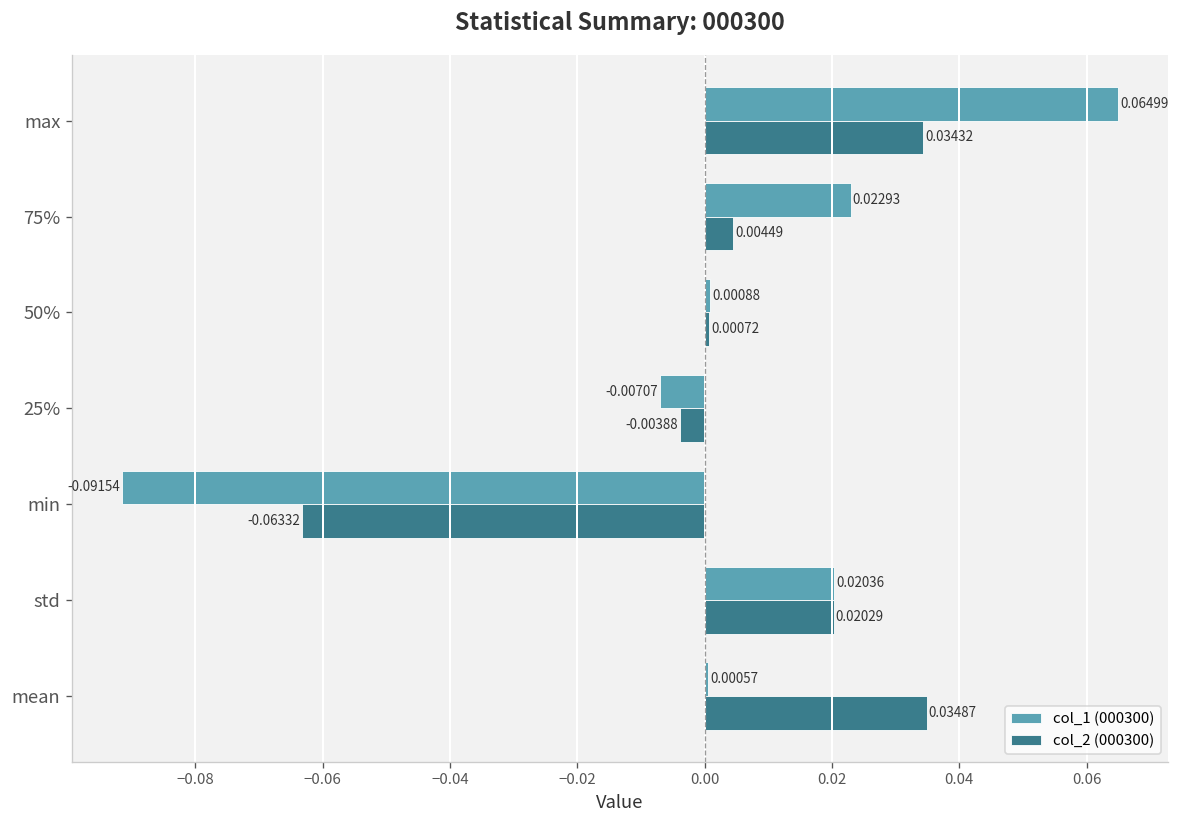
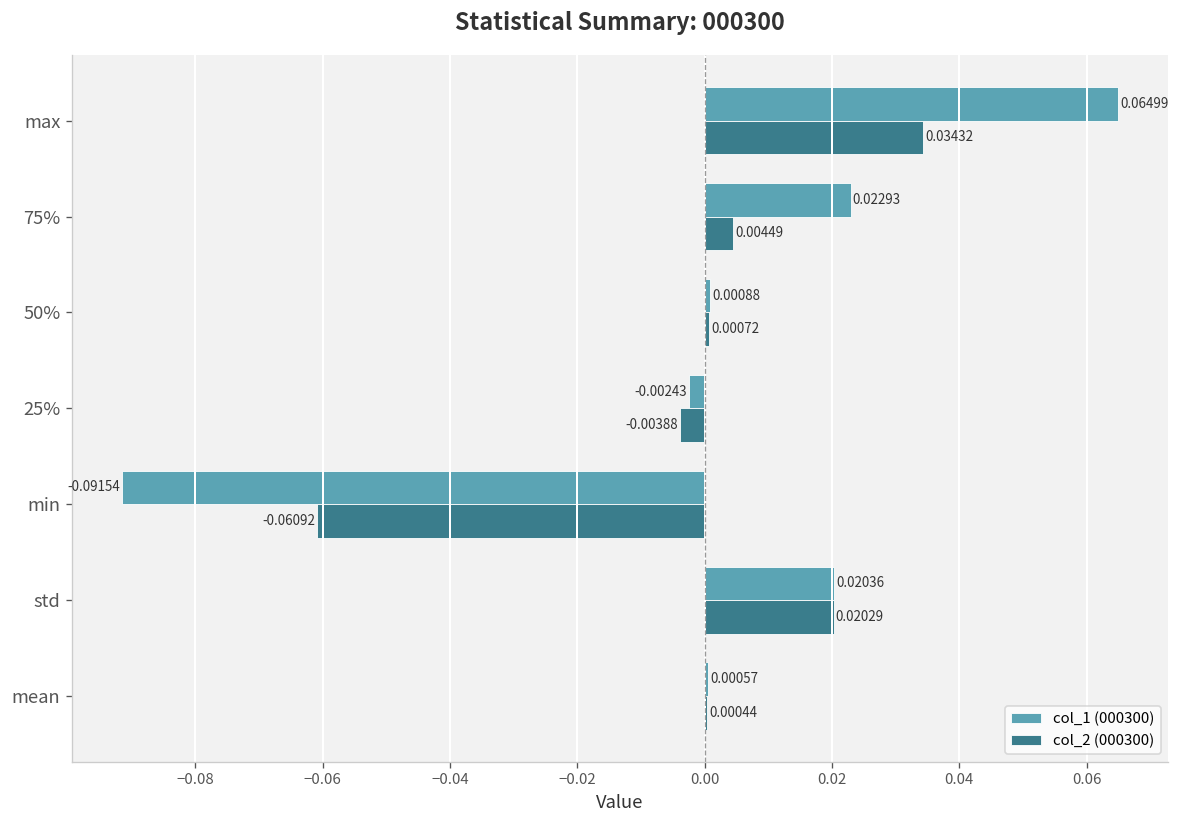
col_1 (000300), 25%: -0.00707 -> -0.00243
col_2 (000300), min: -0.06332 -> -0.06092
col_2 (000300), mean: 0.03487 -> 0.00044
